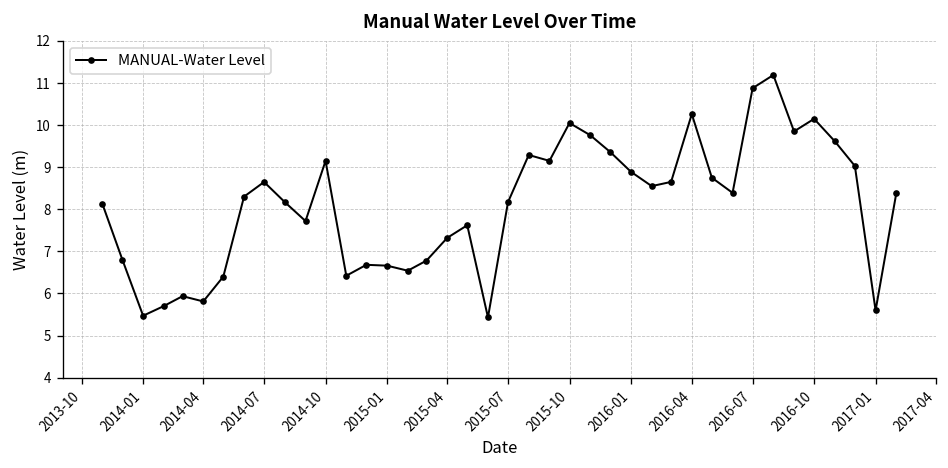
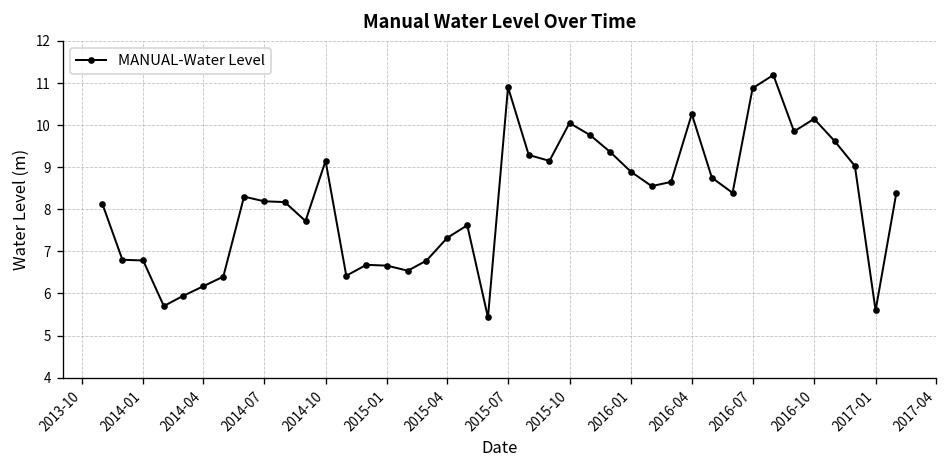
2014-01: 5.5 -> 6.8
2014-04: 5.8 -> 6.2
2014-07: 8.6 -> 8.2
2015-07: 8.2 -> 10.9
